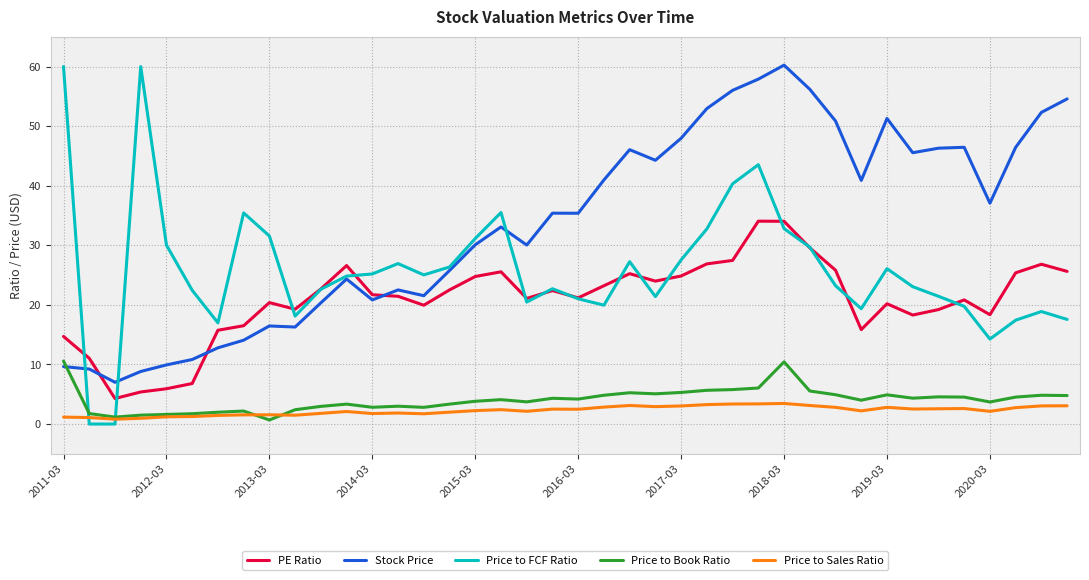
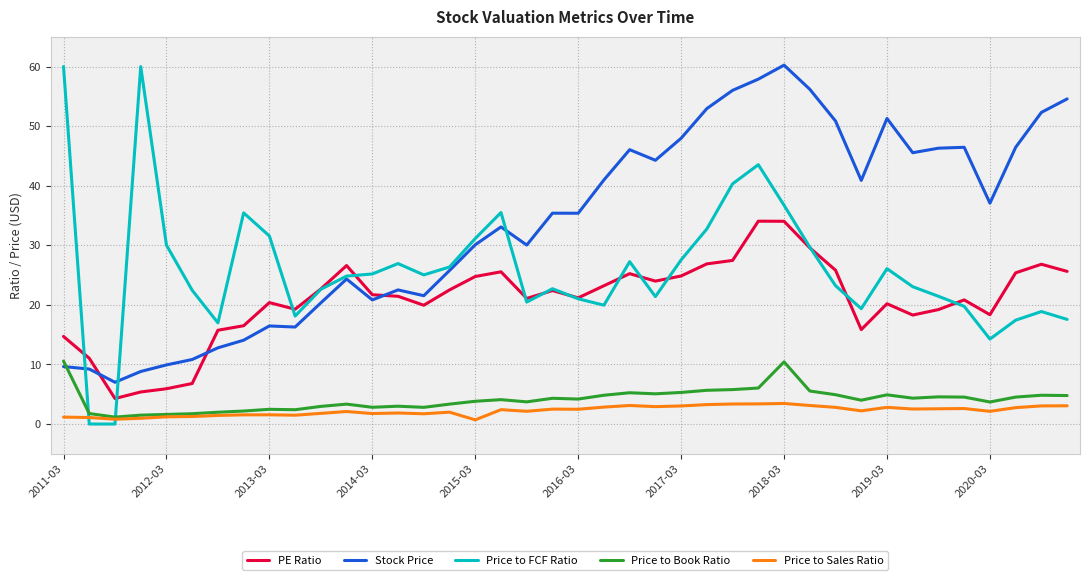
Price to Book Ratio, 2013-03: 1 -> 2
Price to Sales Ratio, 2015-03: 2 -> 1
Price to FCF Ratio, 2018-03: 33 -> 37
